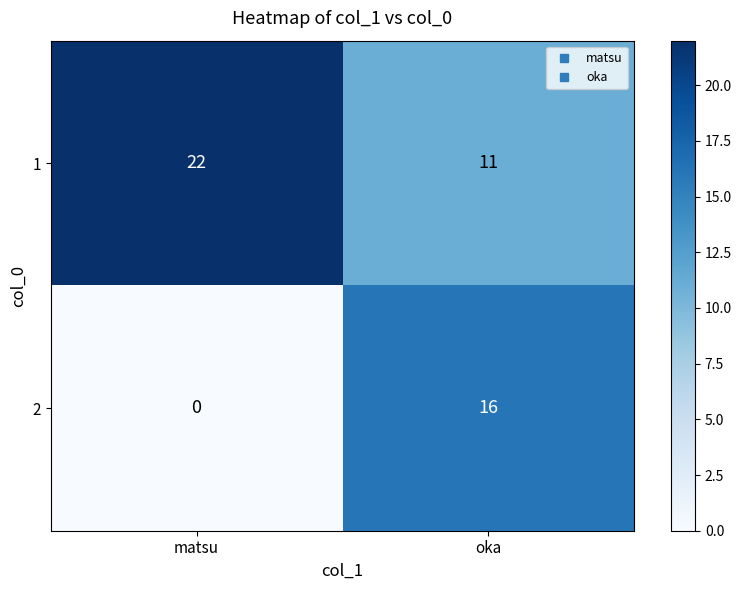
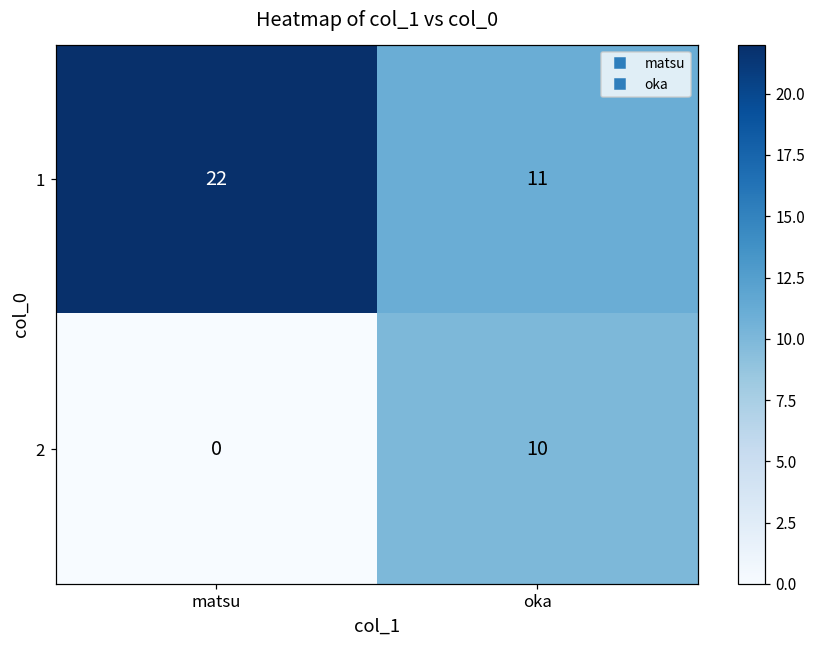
2, oka: 16 -> 10
